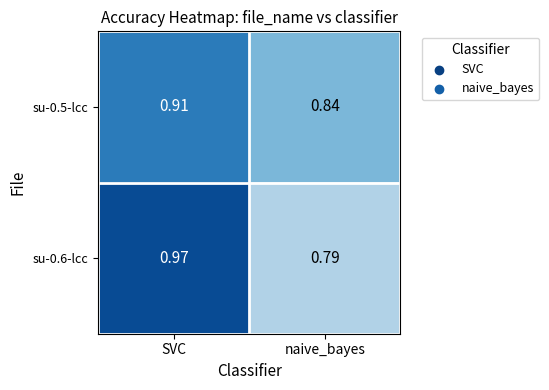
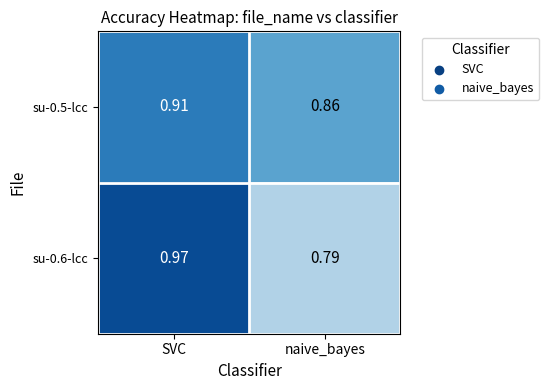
su-0.5-lcc, naive_bayes: 0.84 -> 0.86
